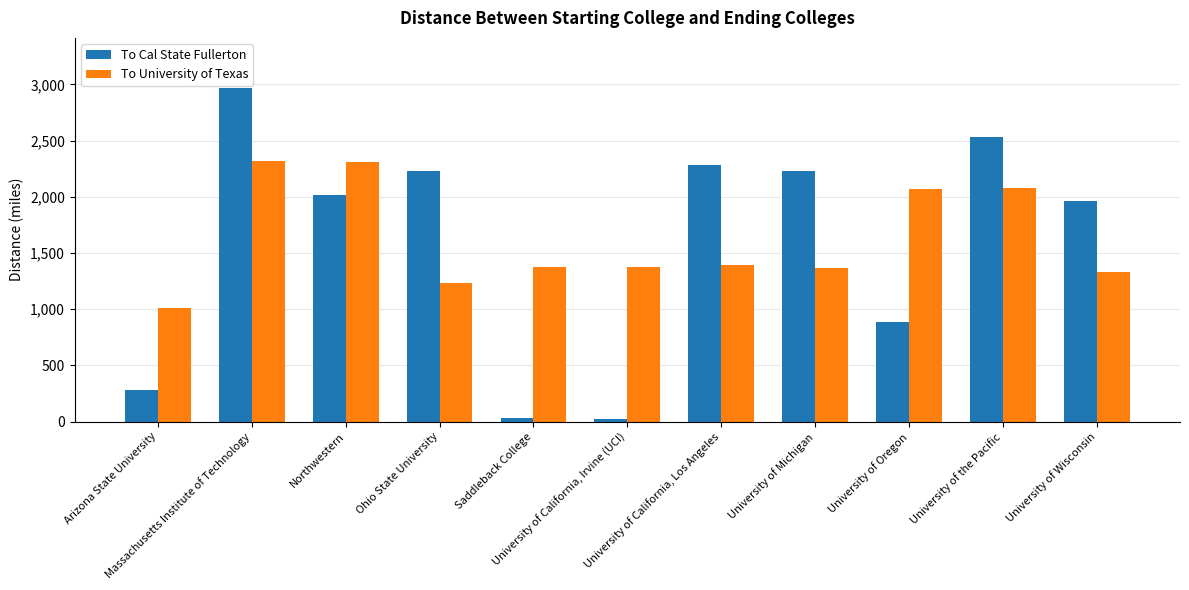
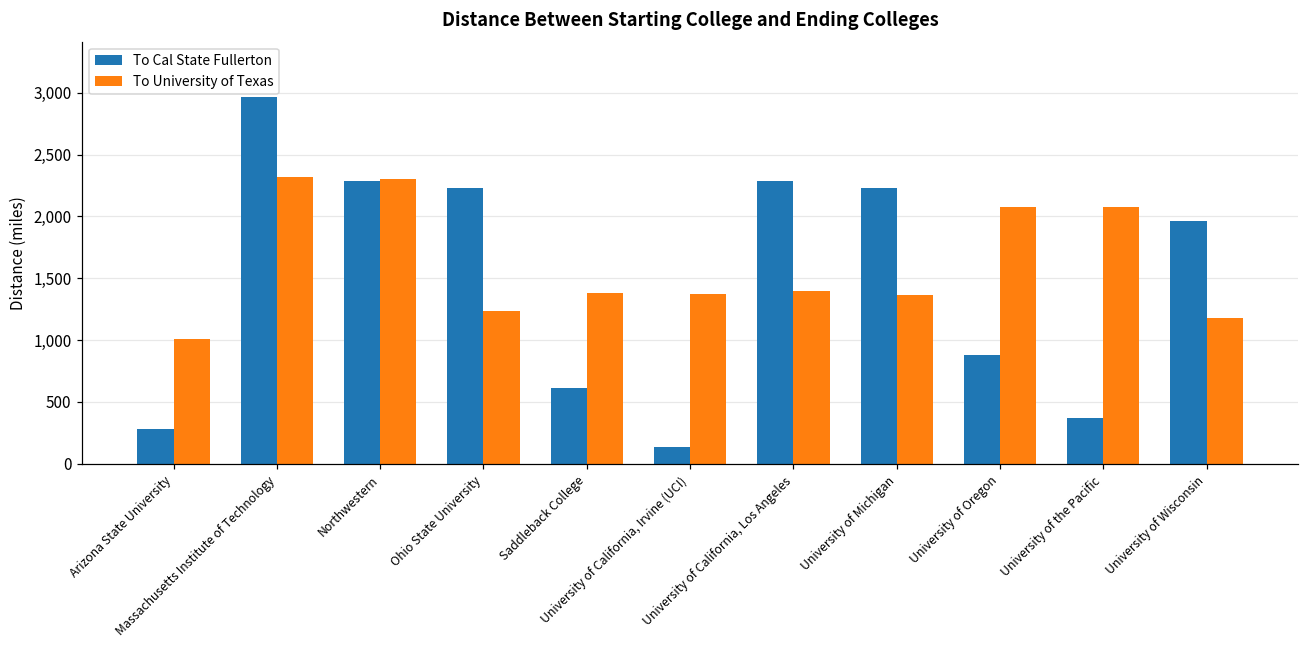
To Cal State Fullerton, Northwestern: 2,010 -> 2,290
To Cal State Fullerton, Saddleback College: 30 -> 610
To Cal State Fullerton, University of California, Irvine (UCI): 20 -> 140
To Cal State Fullerton, University of the Pacific: 2,530 -> 370
To University of Texas, University of Wisconsin: 1,330 -> 1,180
